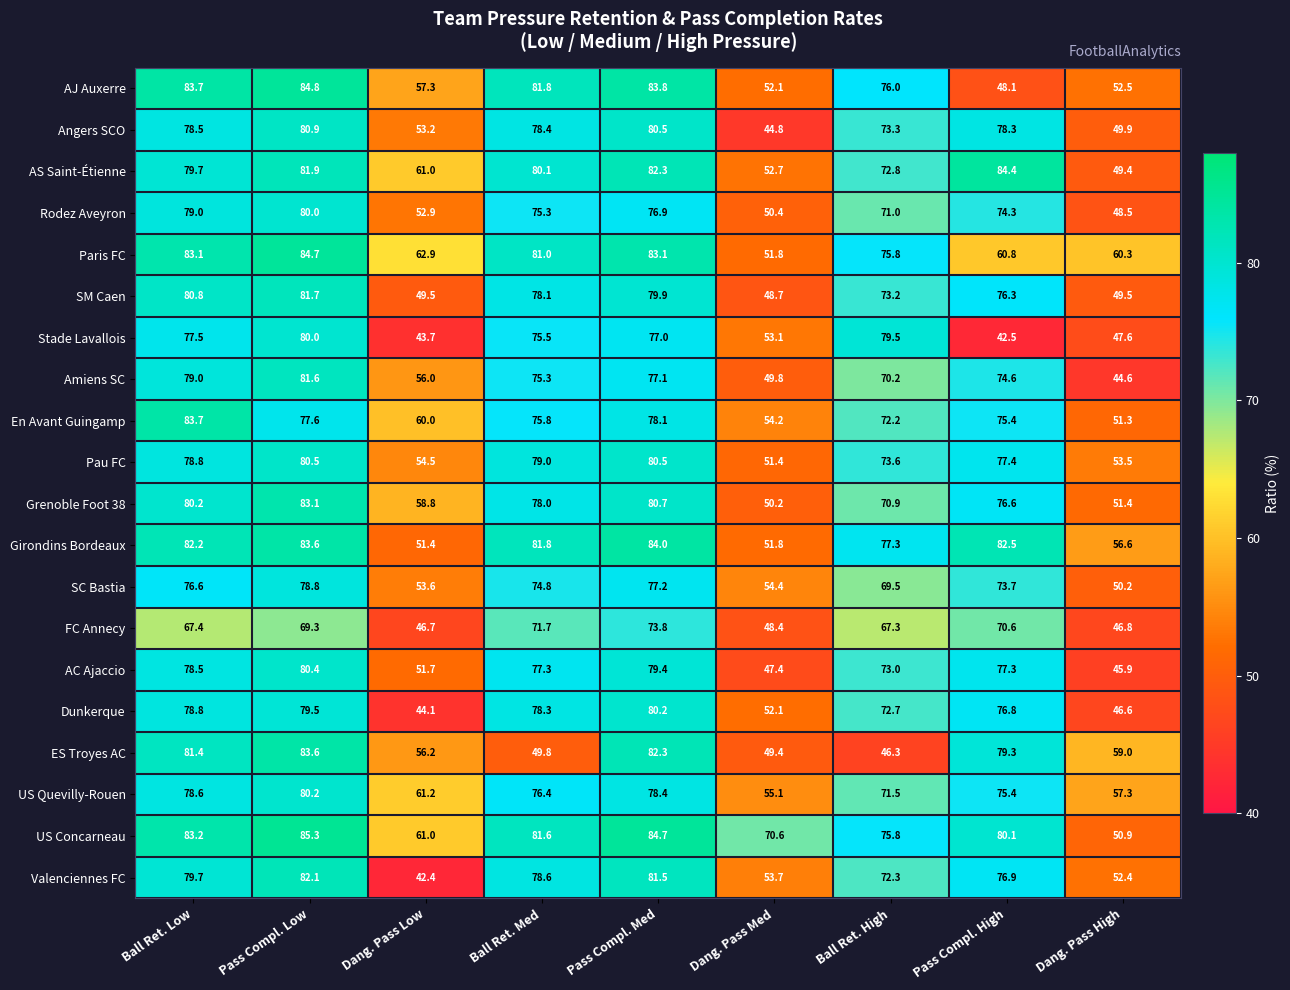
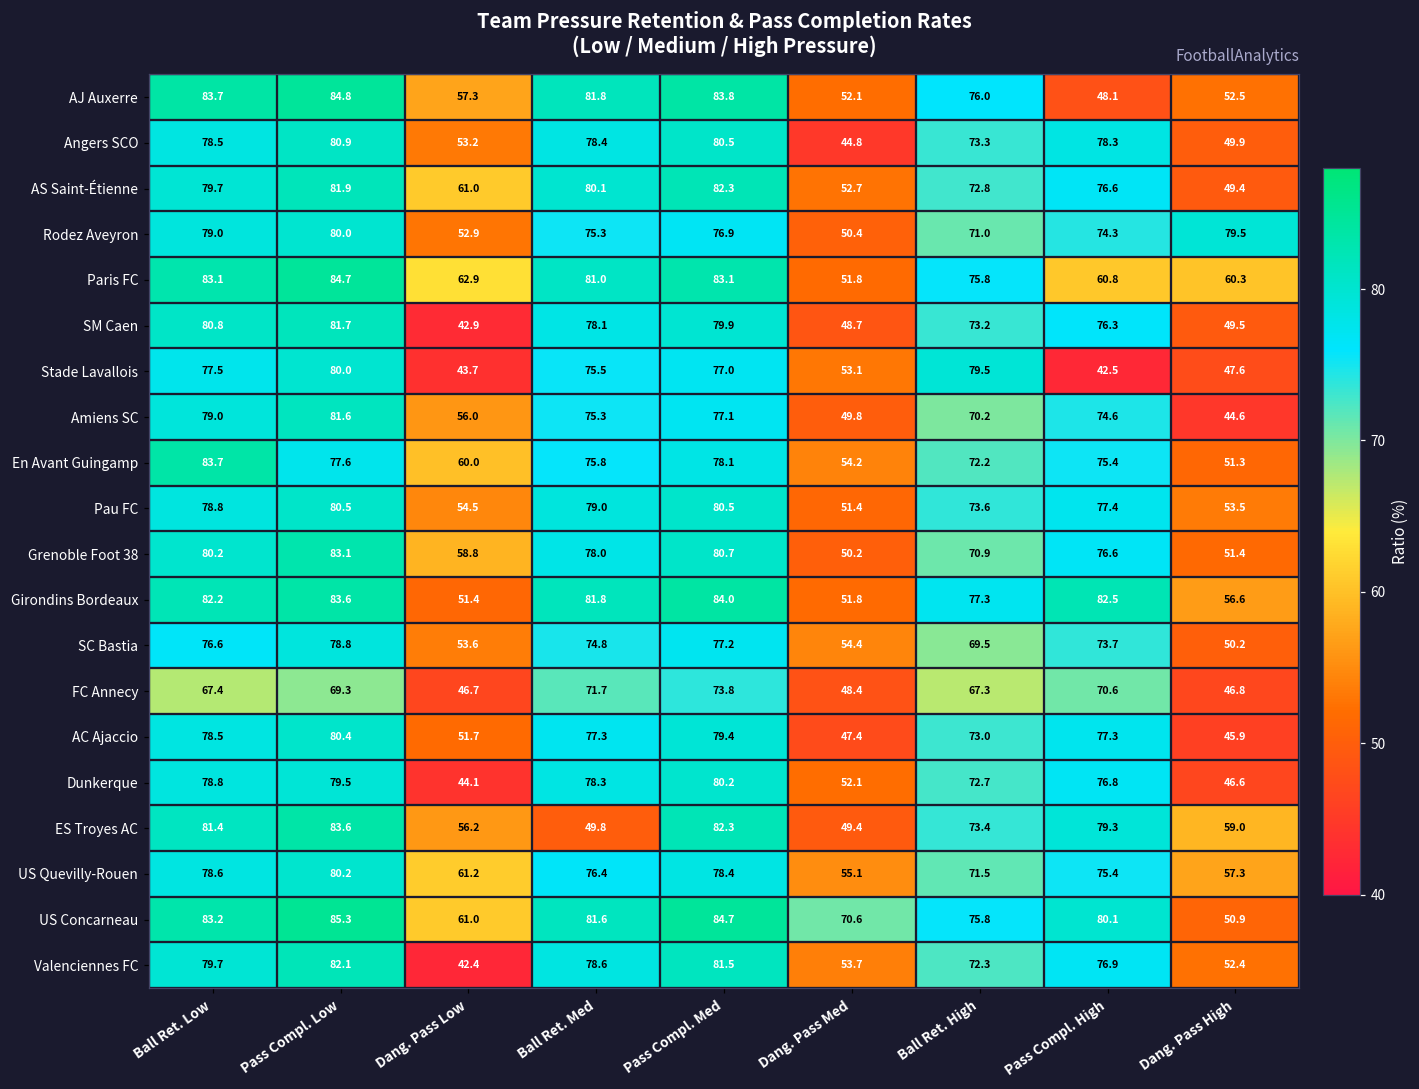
AS Saint-Étienne, Pass Compl. High: 84.4 -> 76.6
Rodez Aveyron, Dang. Pass High: 48.5 -> 79.5
SM Caen, Dang. Pass Low: 49.5 -> 42.9
ES Troyes AC, Ball Ret. High: 46.3 -> 73.4
